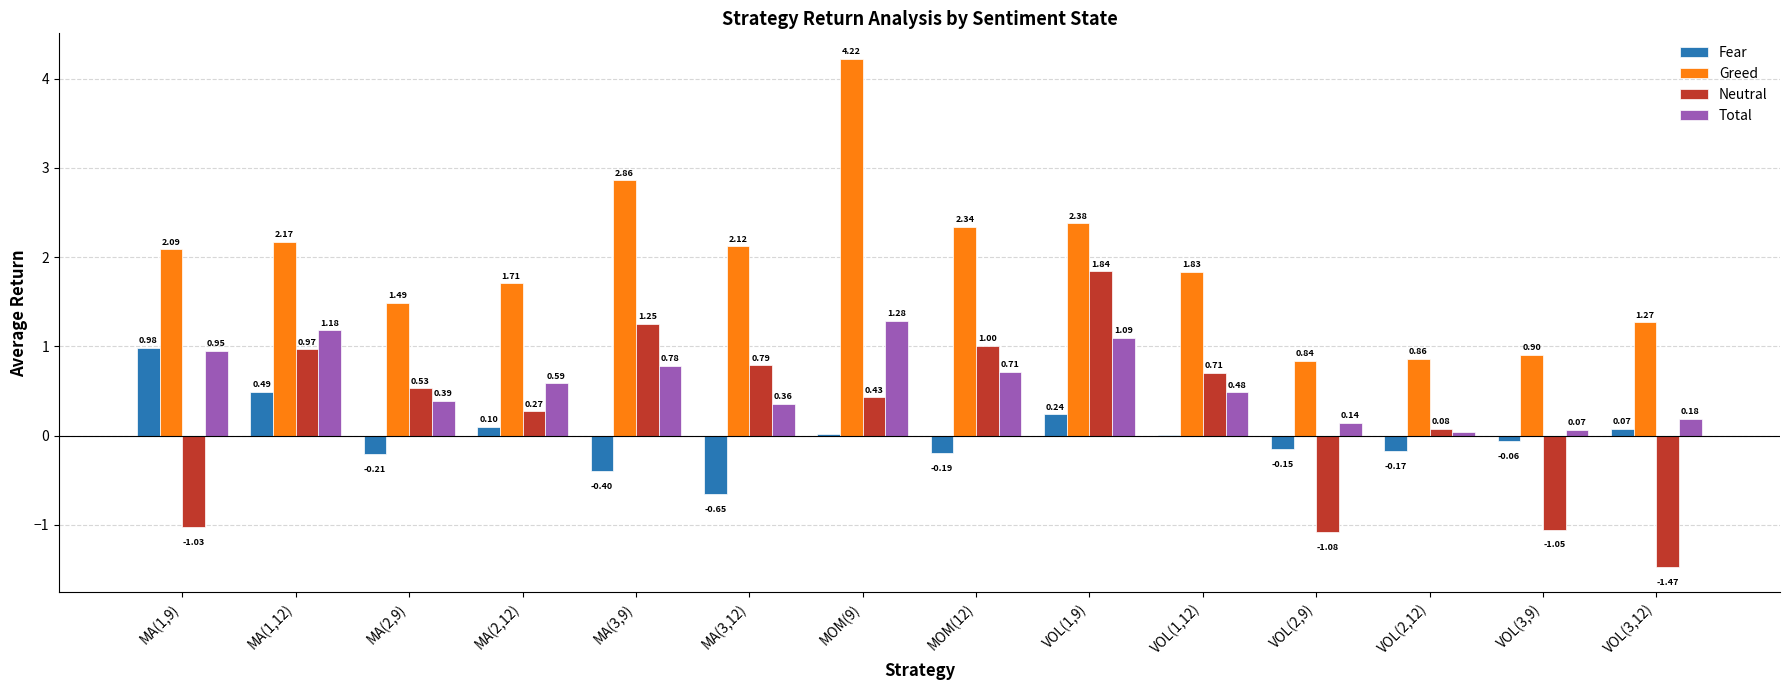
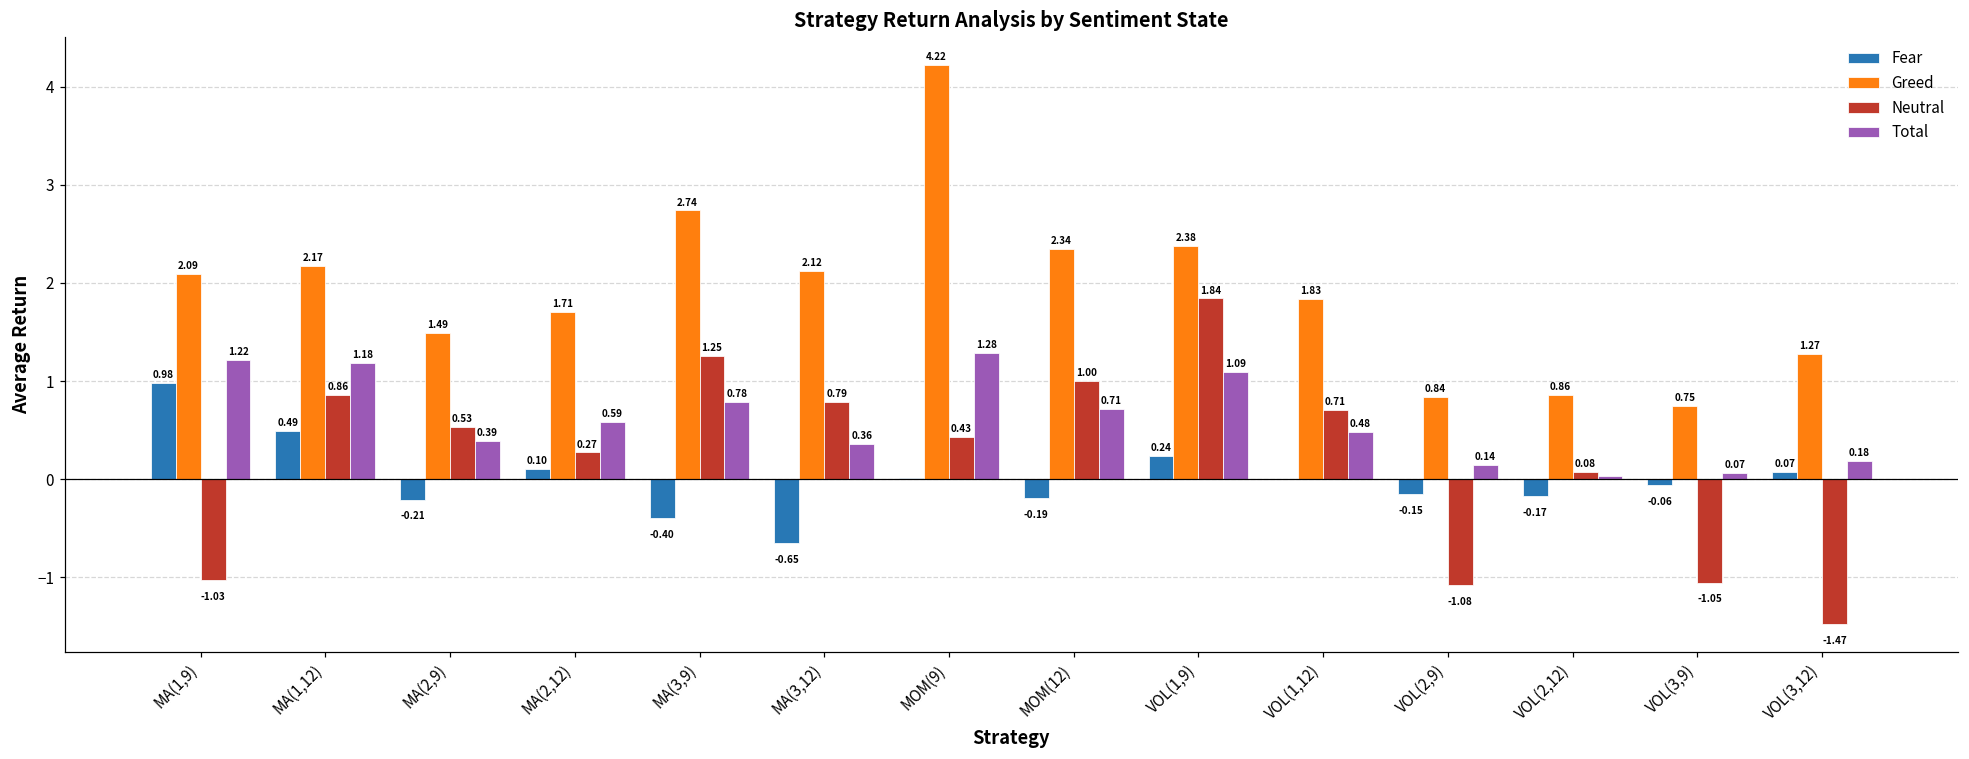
Total, MA(1,9): 0.95 -> 1.22
Neutral, MA(1,12): 0.97 -> 0.86
Greed, MA(3,9): 2.86 -> 2.74
Greed, VOL(3,9): 0.90 -> 0.75
